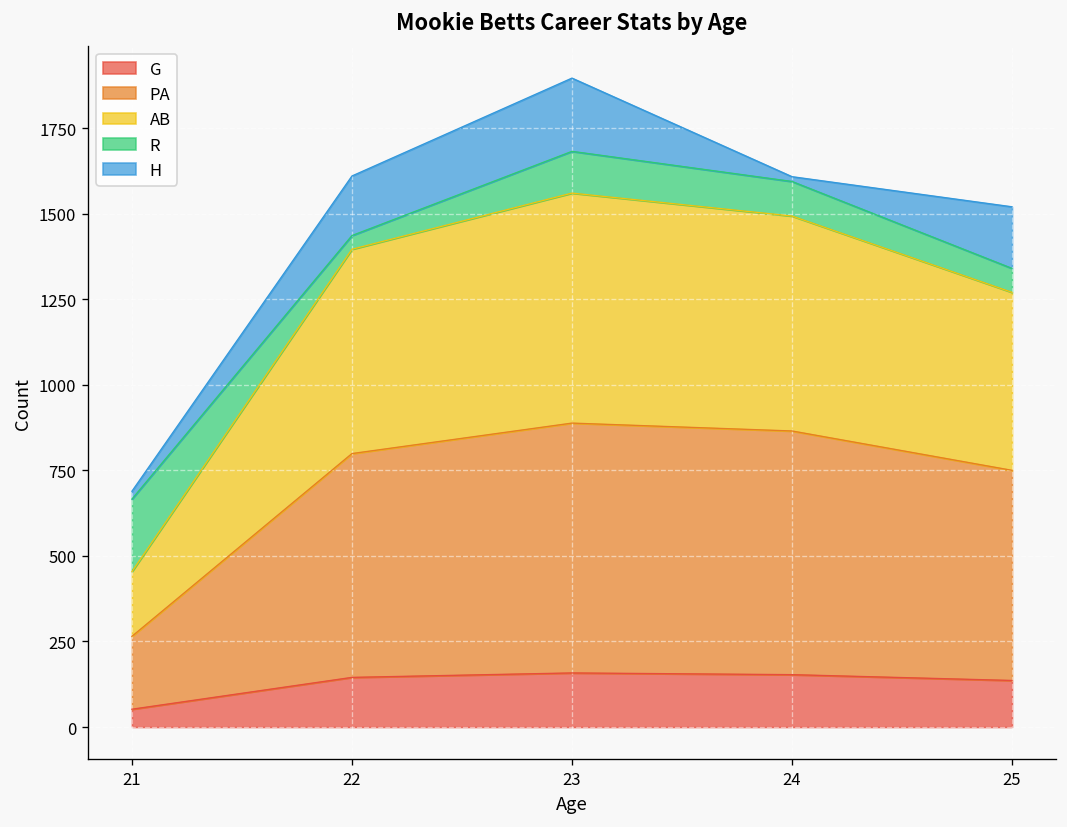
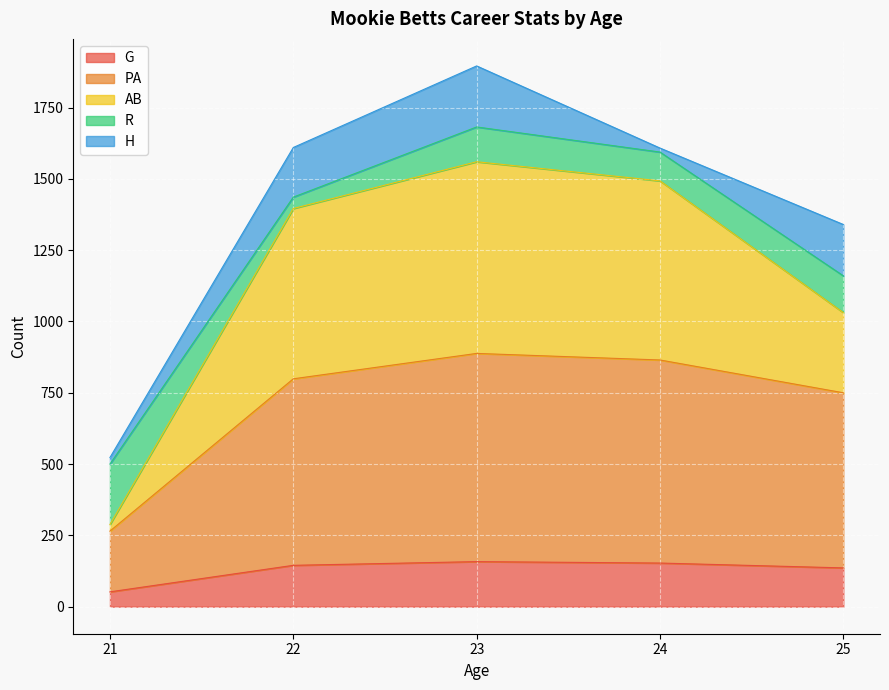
AB, 21: 190 -> 20
AB, 25: 520 -> 280
R, 25: 70 -> 130
